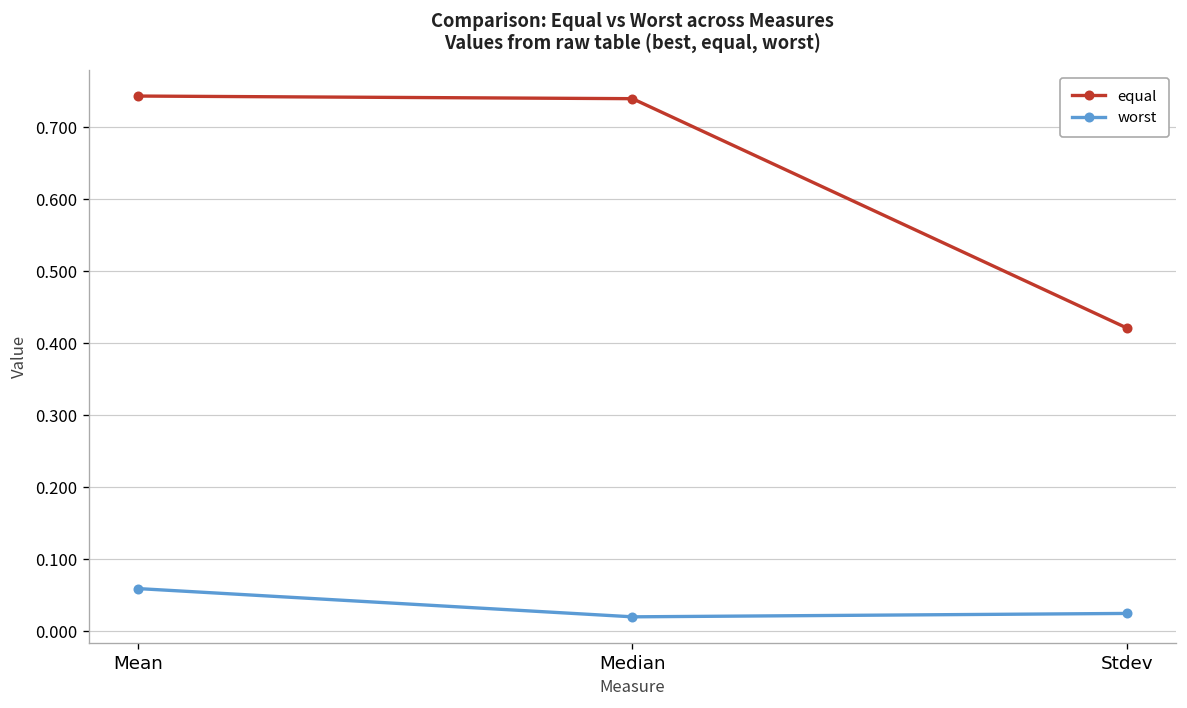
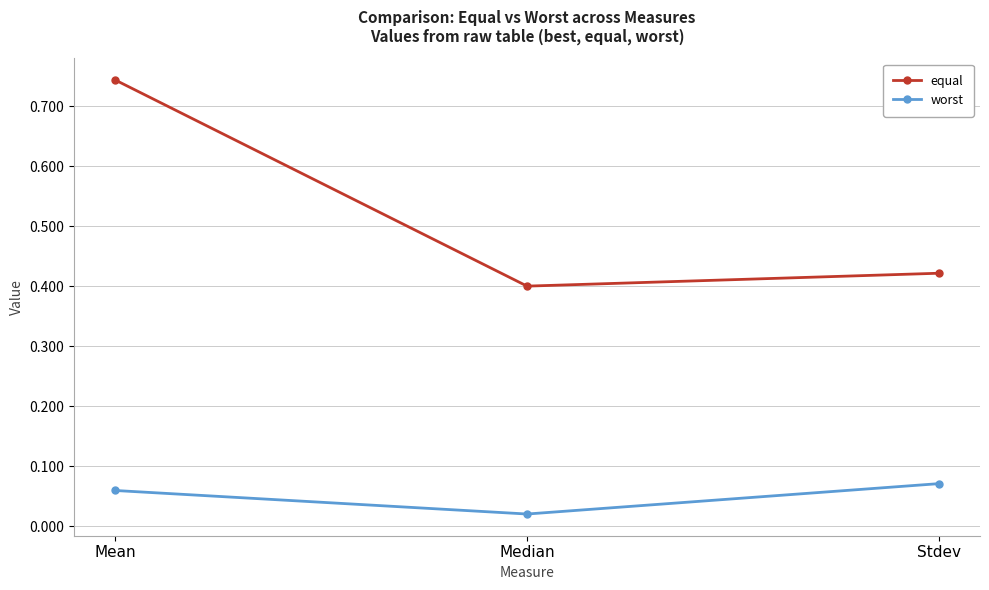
equal, Median: 0.74 -> 0.40
worst, Stdev: 0.02 -> 0.07
